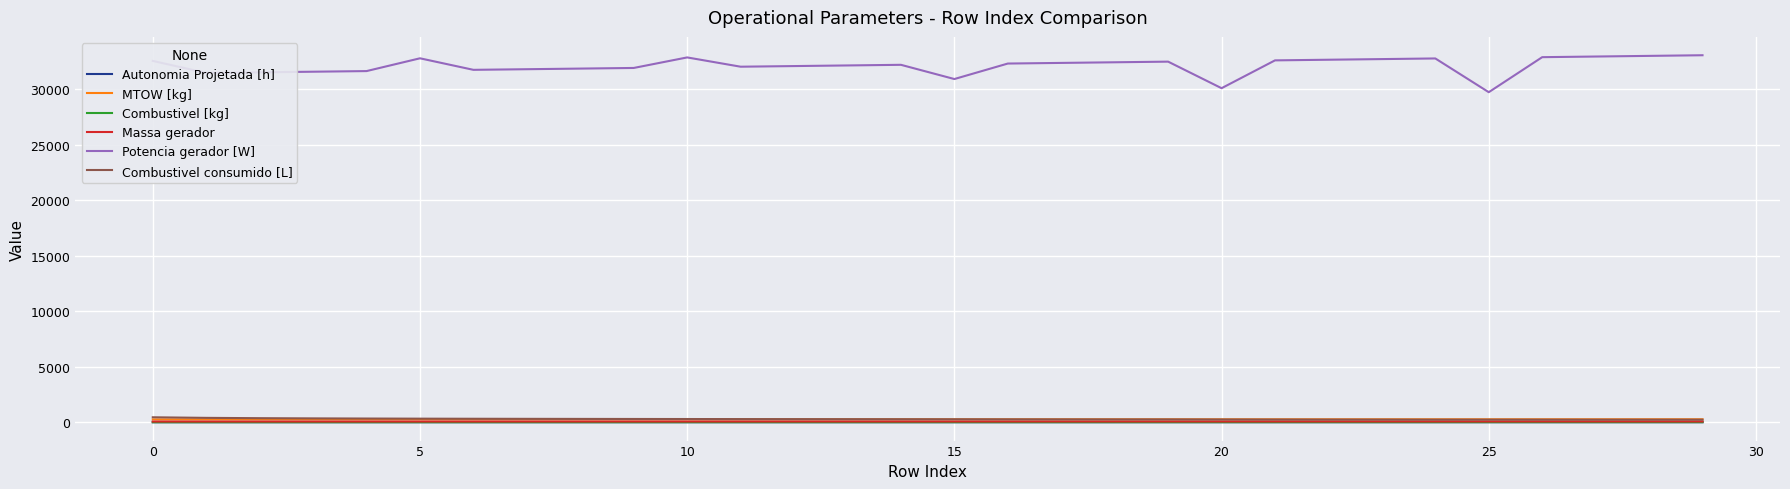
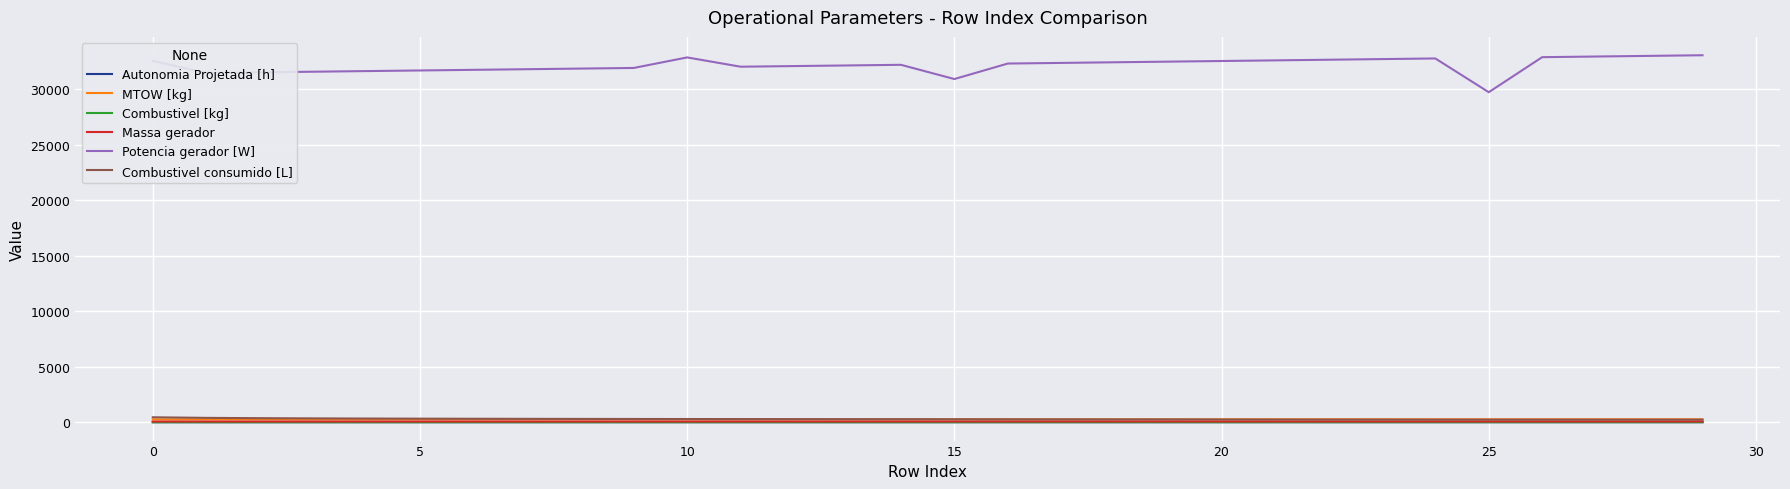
Potencia gerador [W], 5: 32800 -> 31700
Potencia gerador [W], 20: 30100 -> 32600
